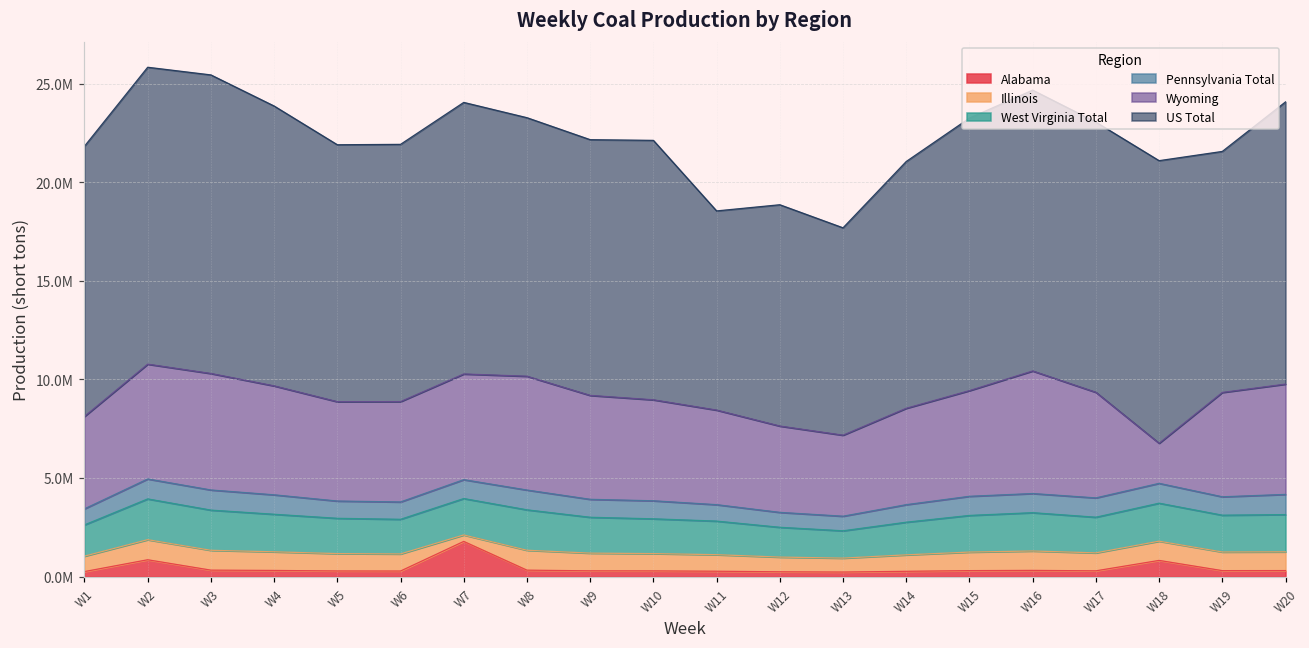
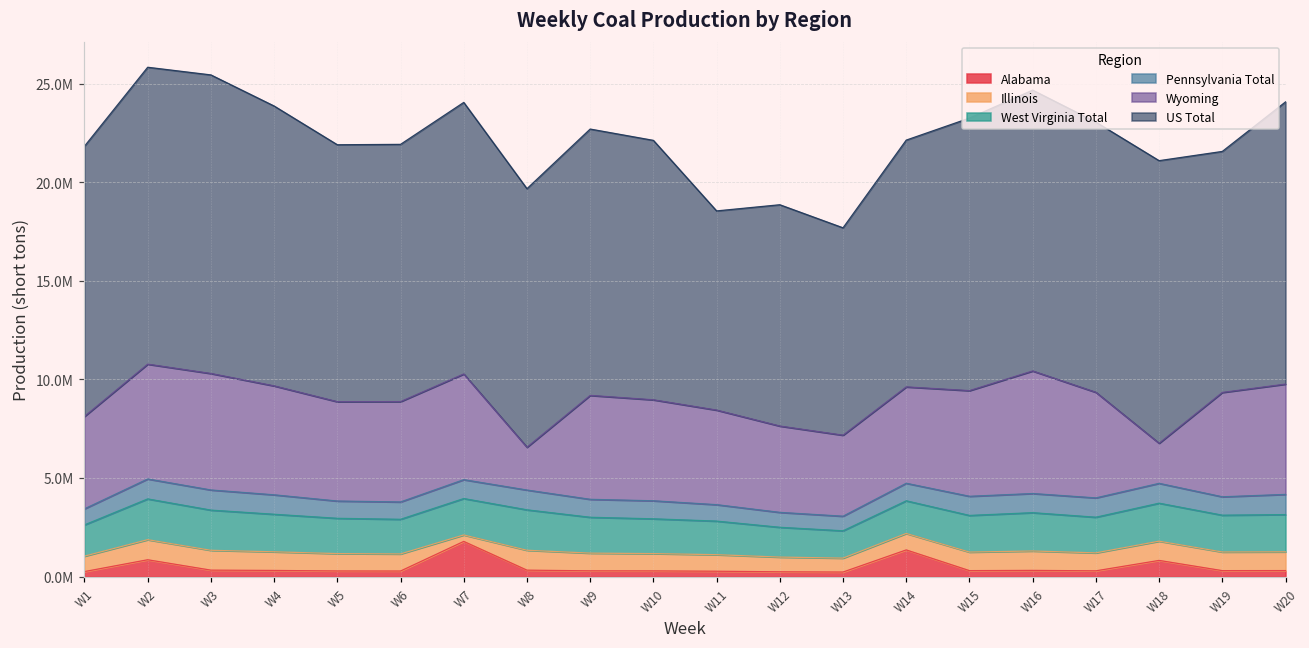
Wyoming, W8: 5800000 -> 2200000
US Total, W9: 13000000 -> 13500000
Alabama, W14: 300000 -> 1300000
